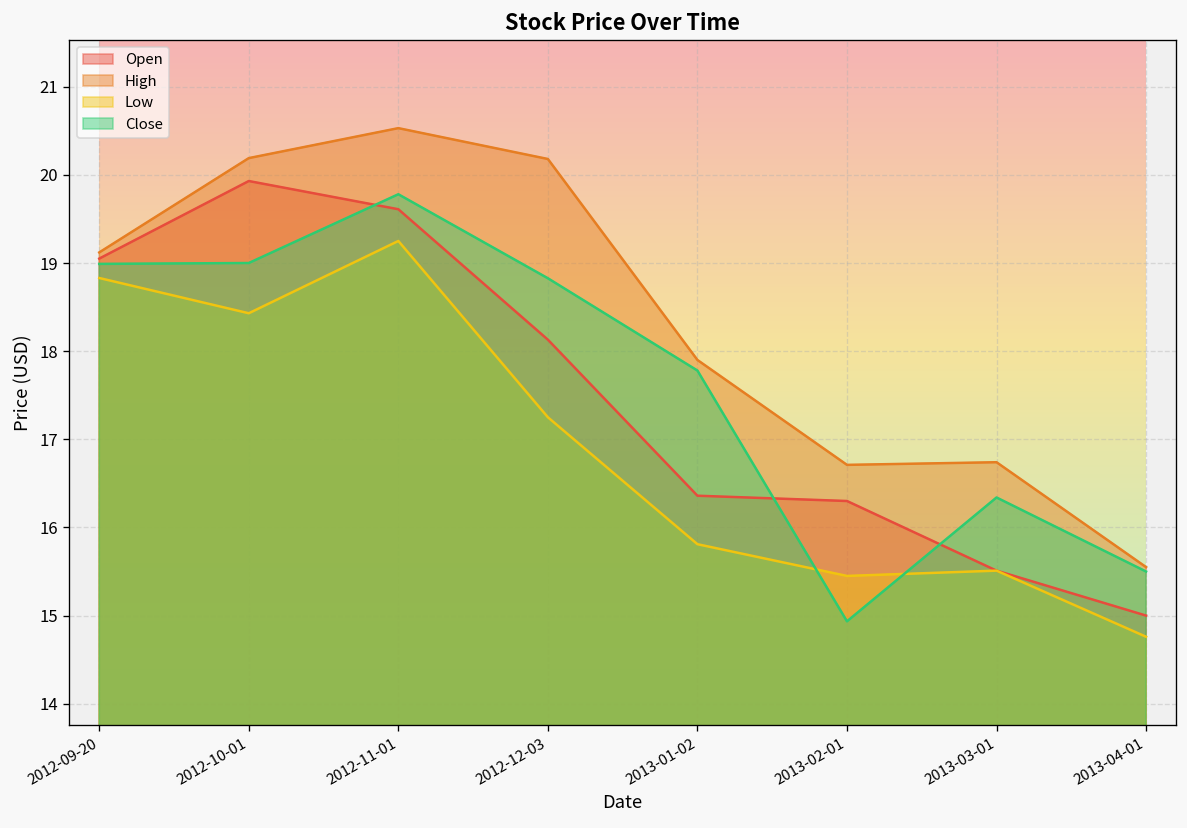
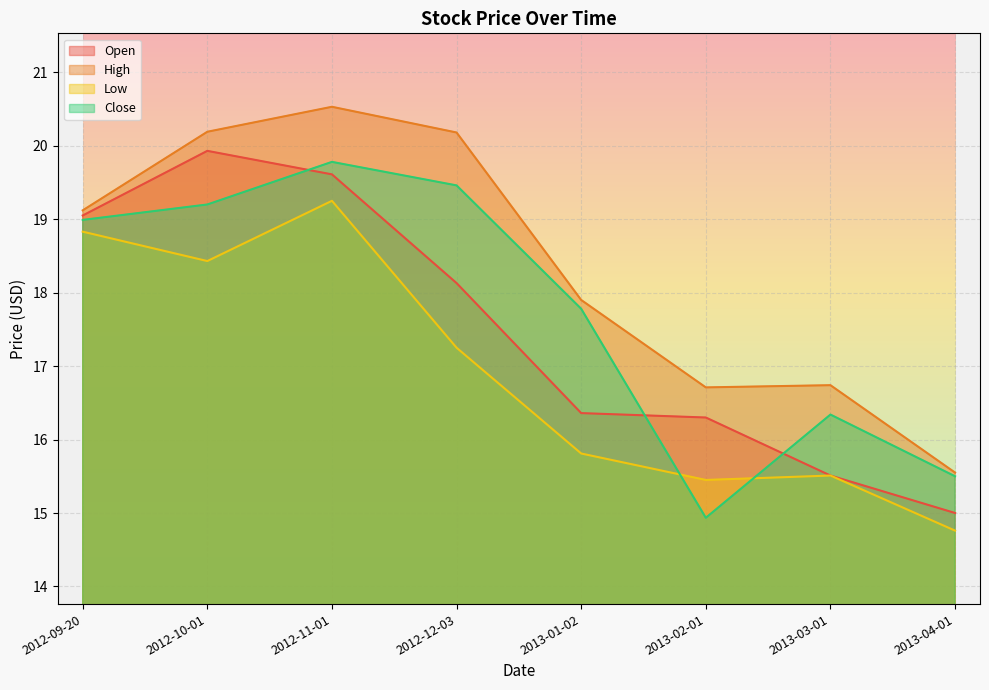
Close, 2012-10-01: 19.0 -> 19.2
Close, 2012-12-03: 18.8 -> 19.5
